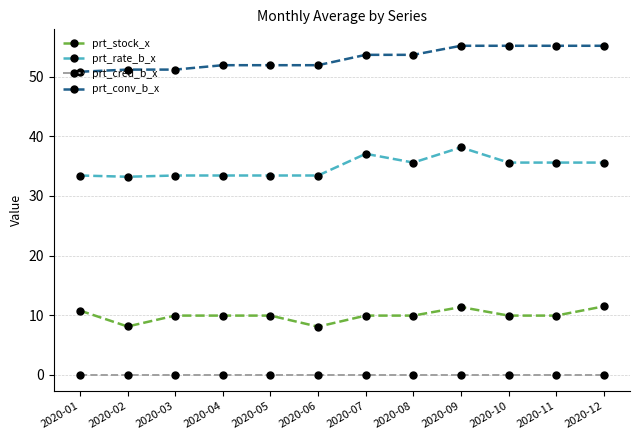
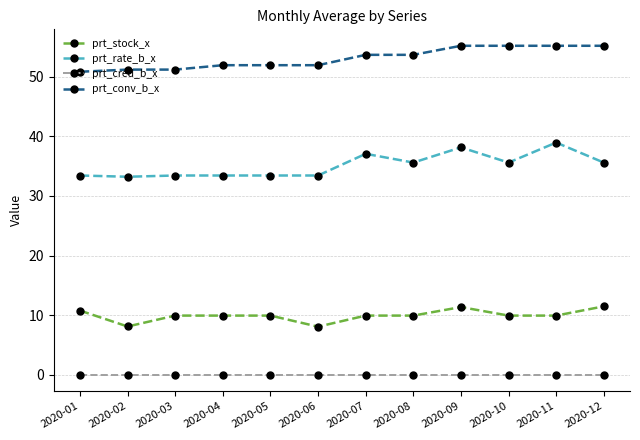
prt_rate_b_x, 2020-11: 36 -> 39
